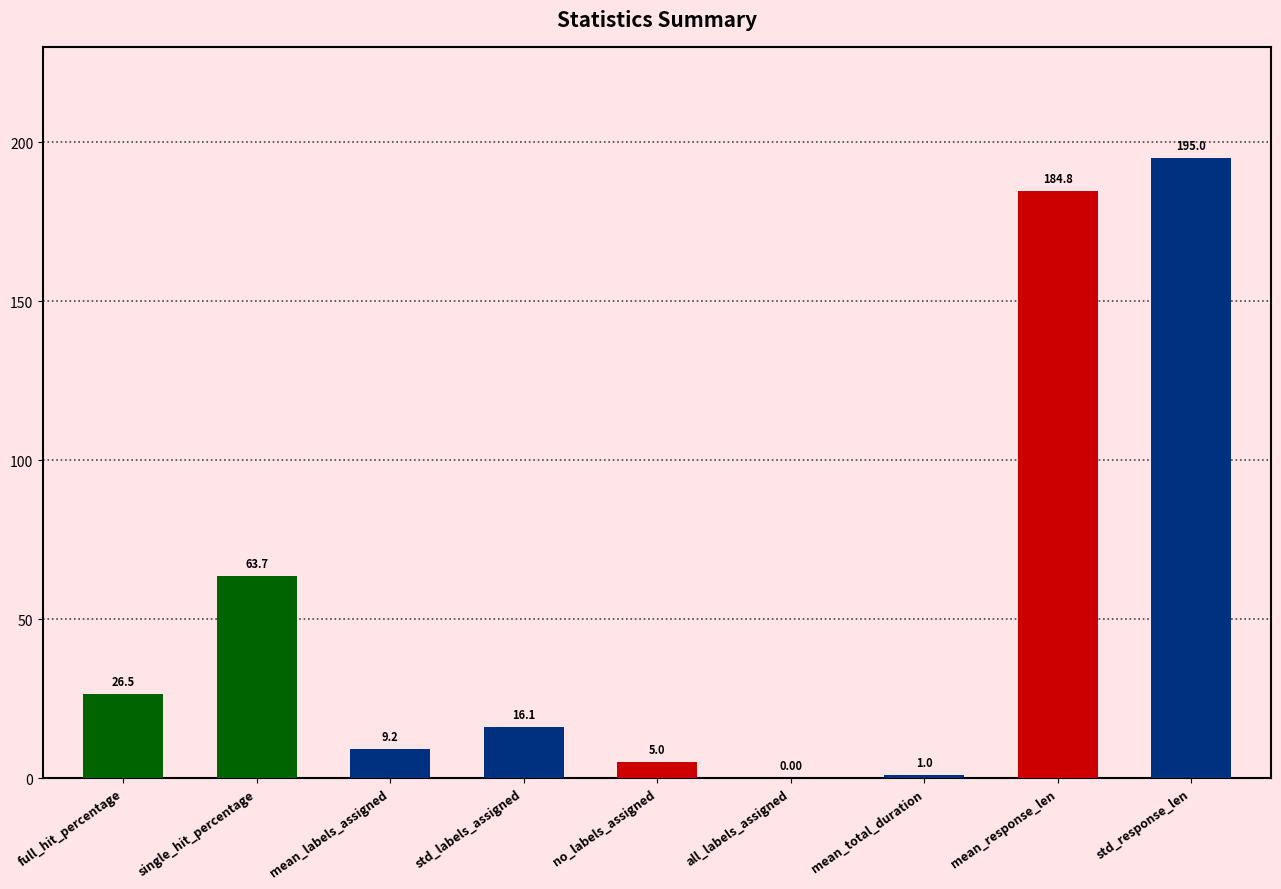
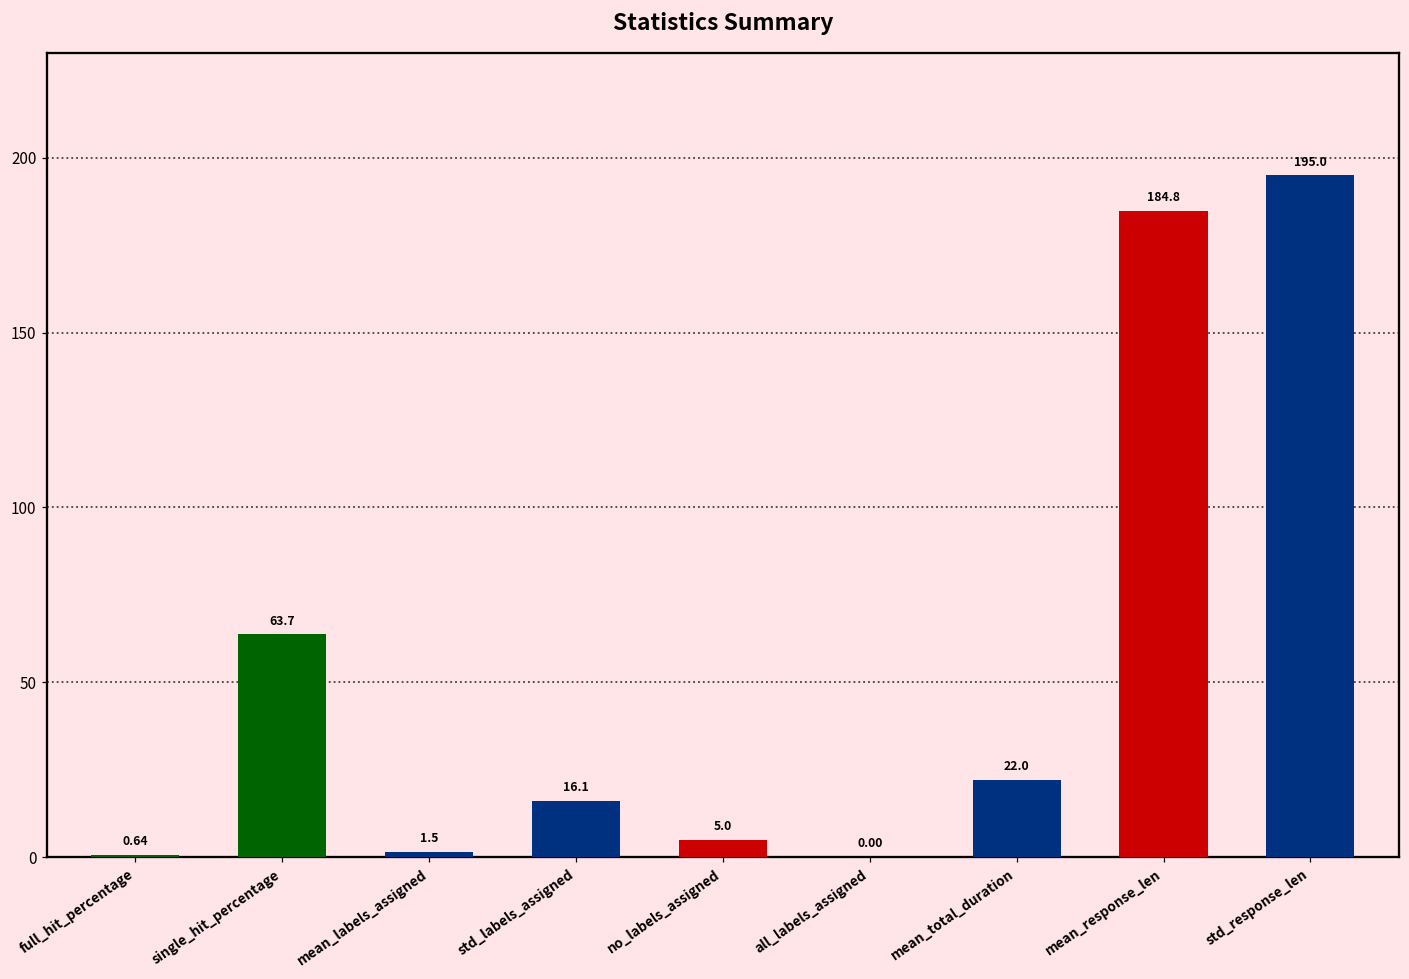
full_hit_percentage: 26.5 -> 0.64
mean_labels_assigned: 9.2 -> 1.5
mean_total_duration: 1.0 -> 22.0
